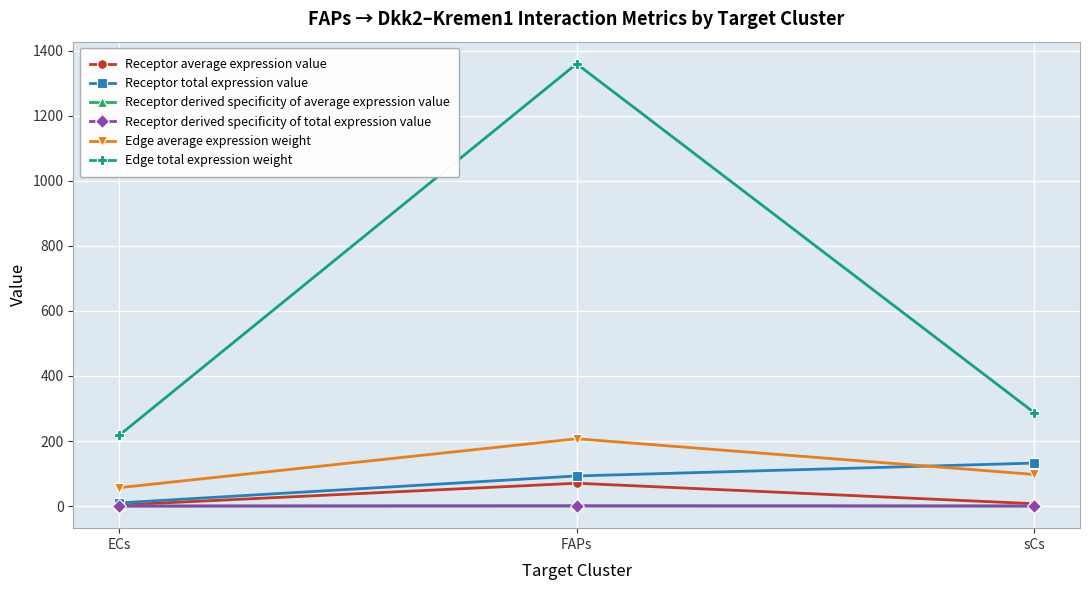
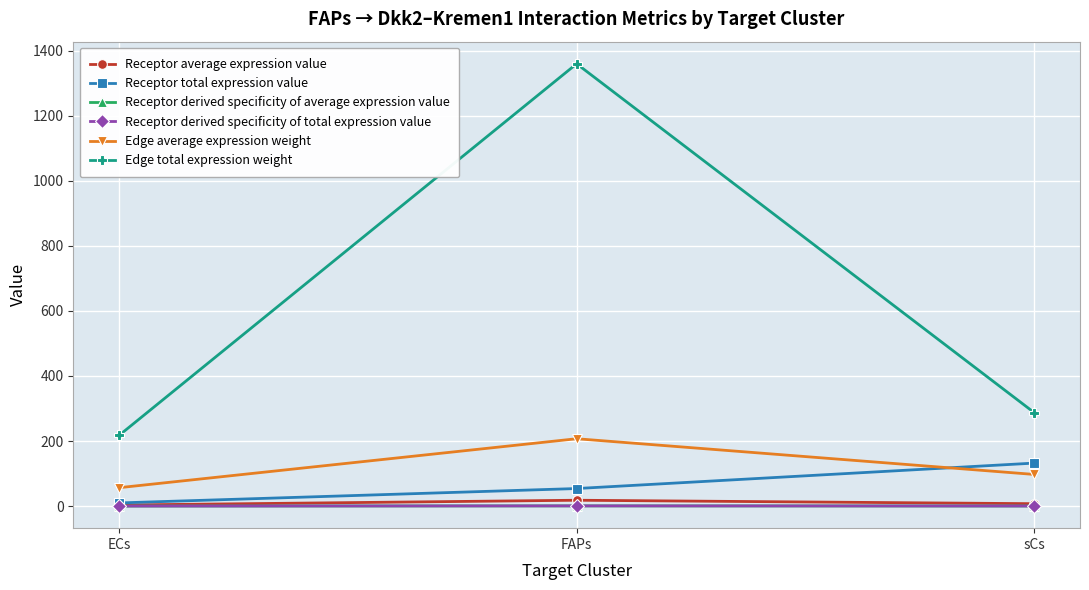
Receptor average expression value, FAPs: 70 -> 20
Receptor total expression value, FAPs: 90 -> 50
